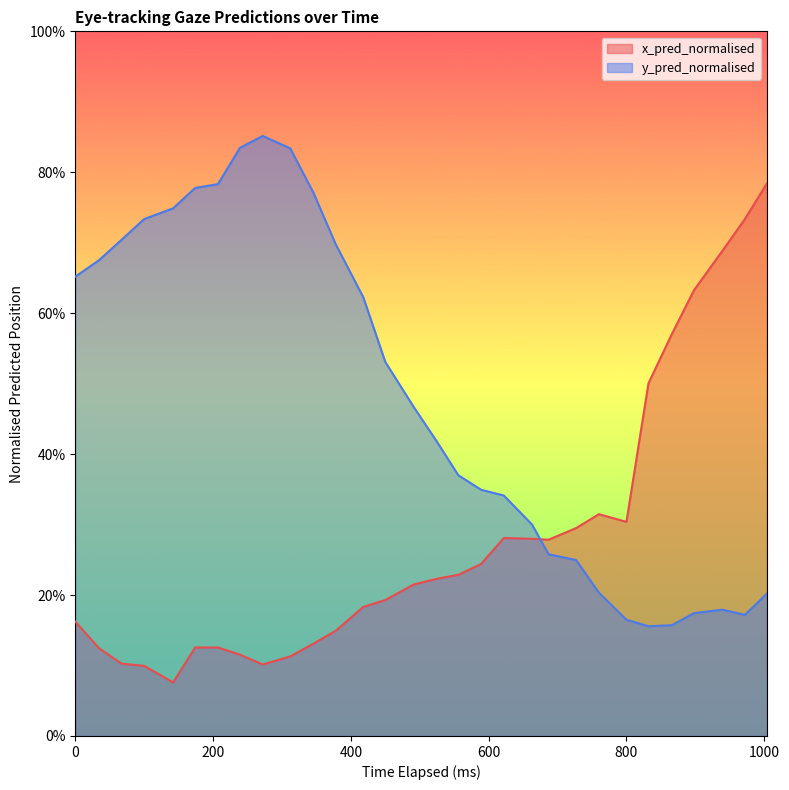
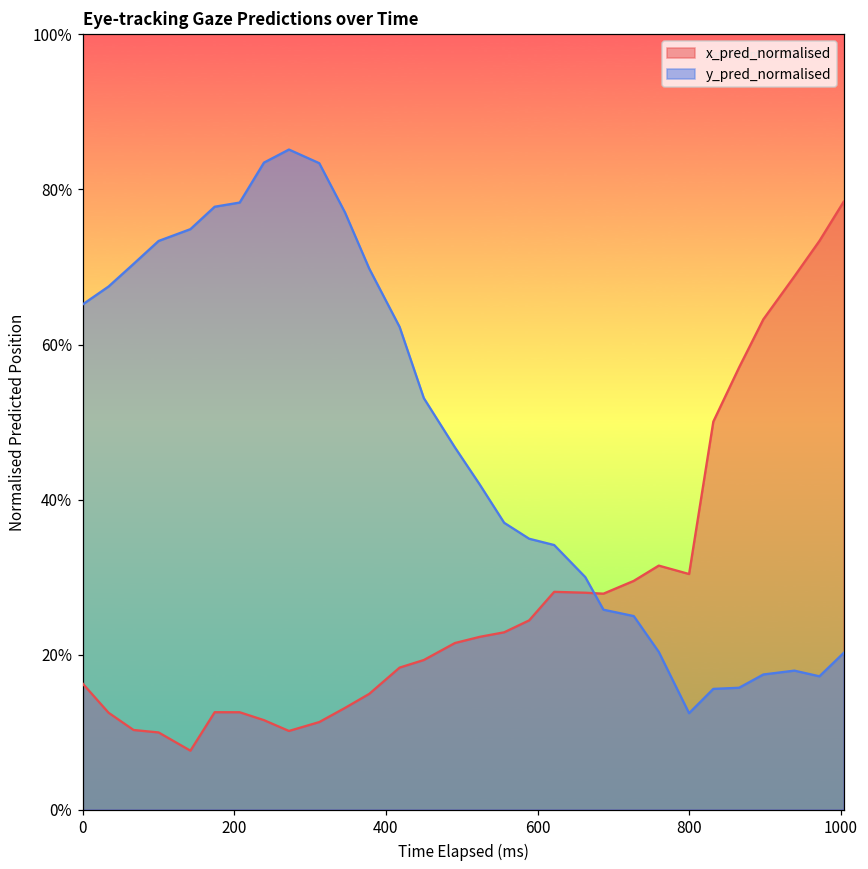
y_pred_normalised, 800: 16% -> 12%
